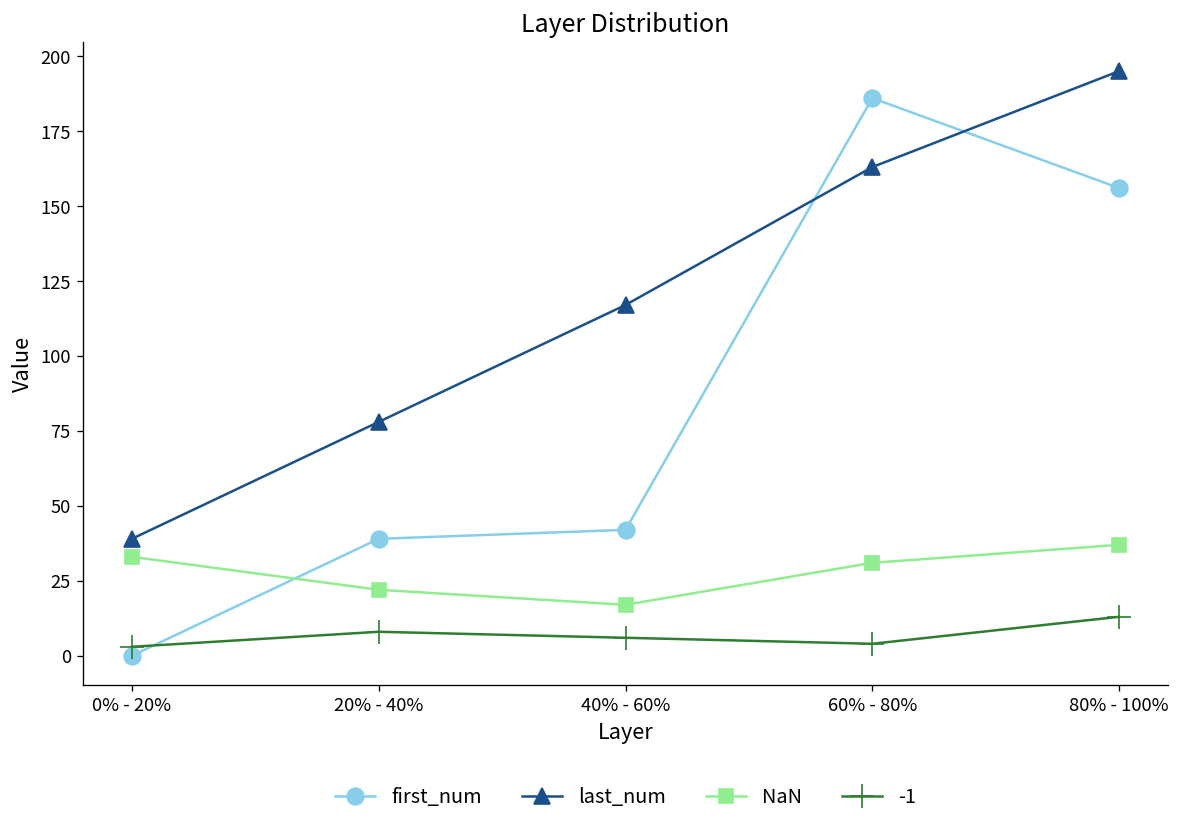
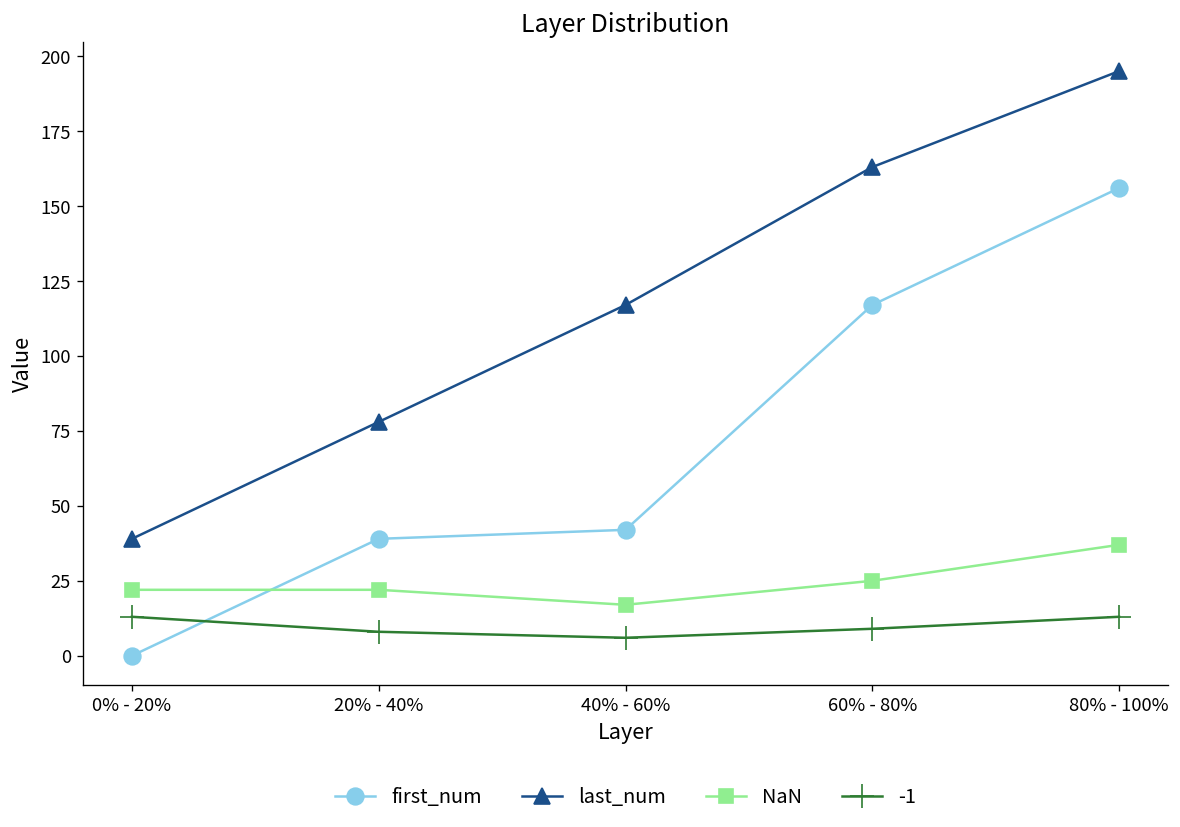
NaN, 0% - 20%: 33 -> 22
-1, 0% - 20%: 3 -> 13
first_num, 60% - 80%: 186 -> 117
NaN, 60% - 80%: 31 -> 25
-1, 60% - 80%: 4 -> 9
